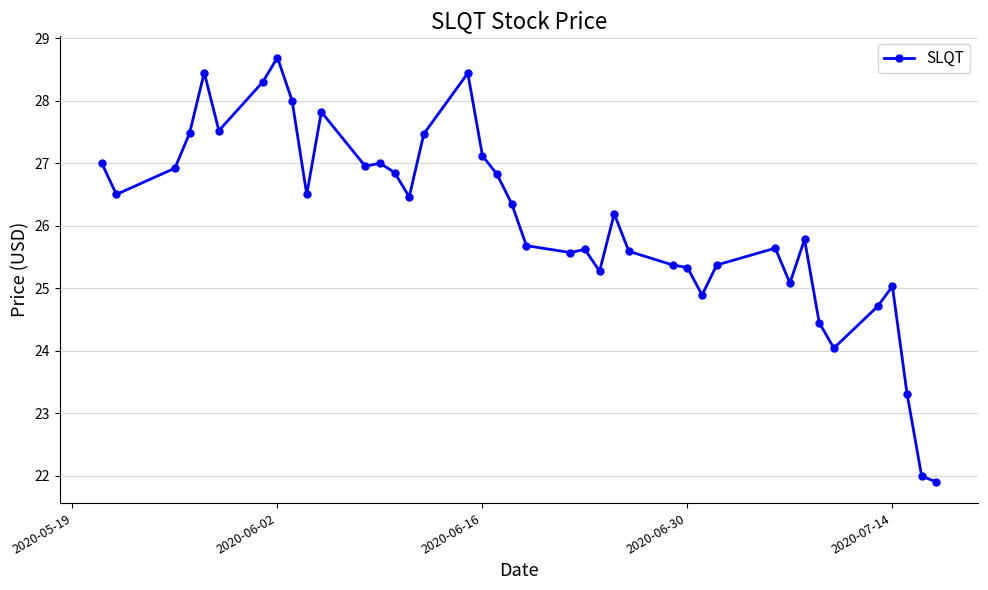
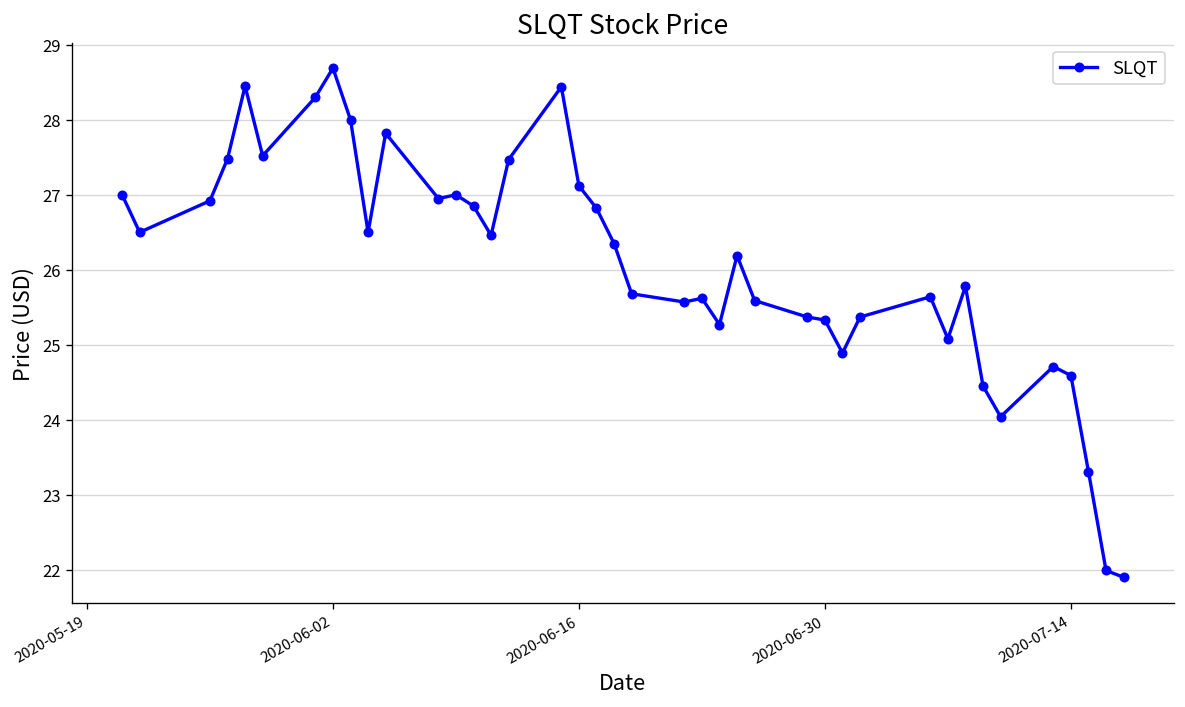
2020-07-14: 25.0 -> 24.6
